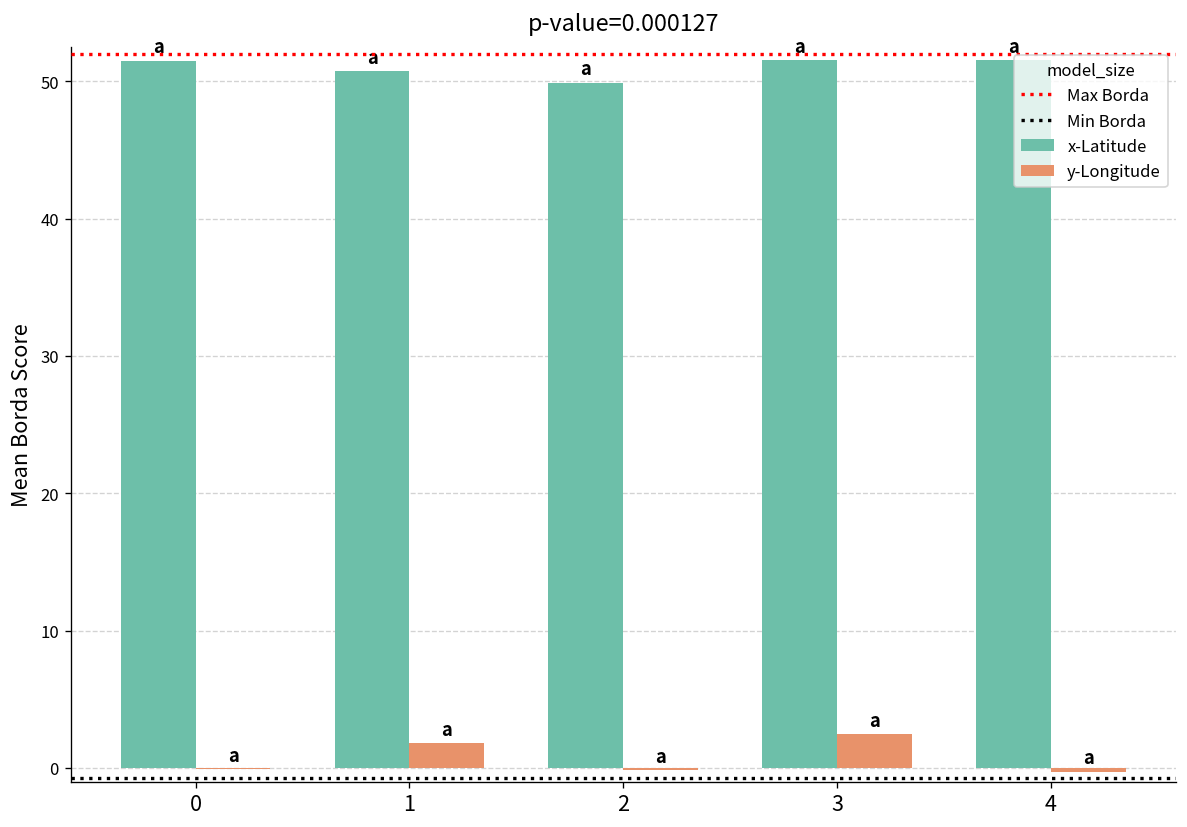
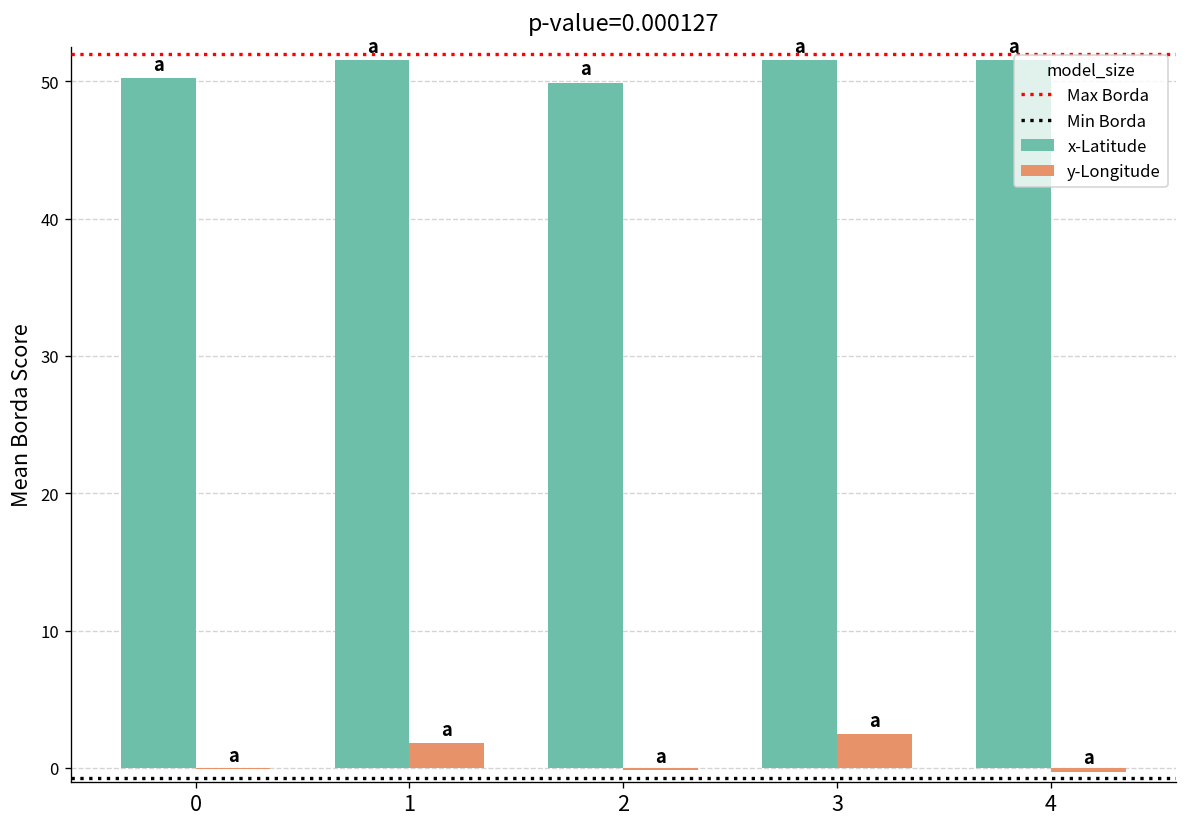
x-Latitude, 0: 51.5 -> 50.2
x-Latitude, 1: 50.7 -> 51.5
